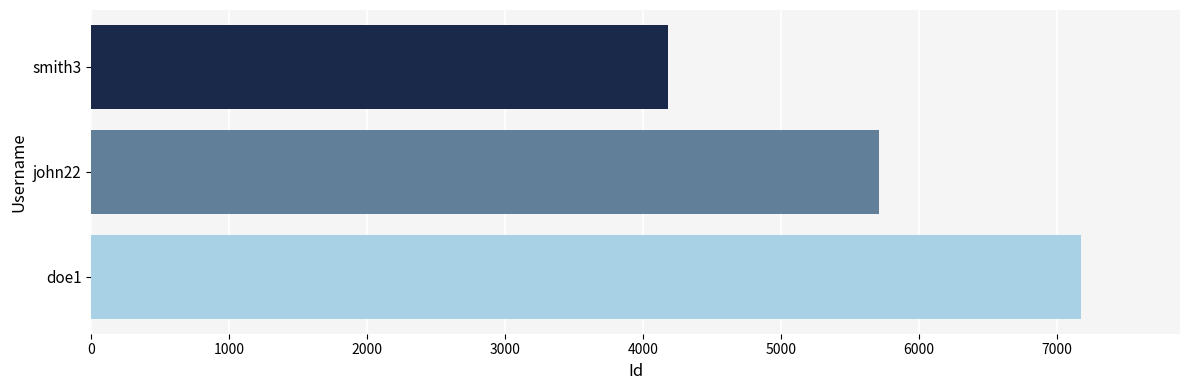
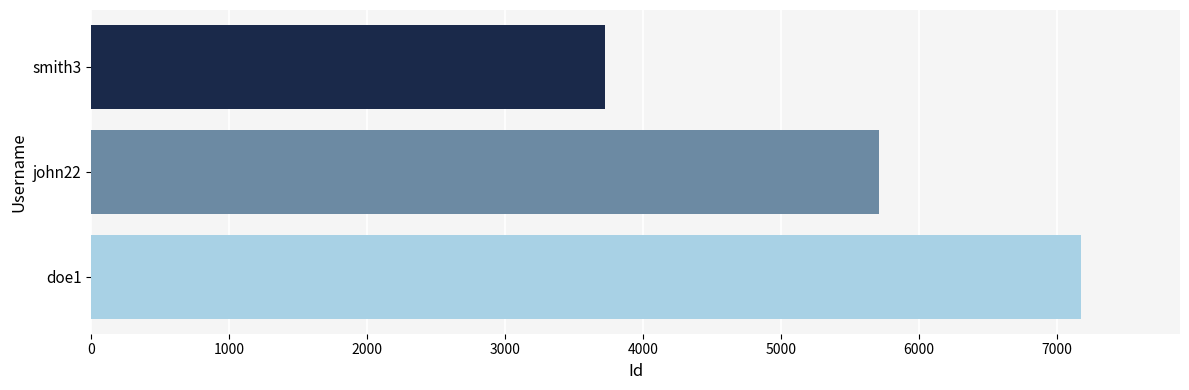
smith3: 4180 -> 3720
